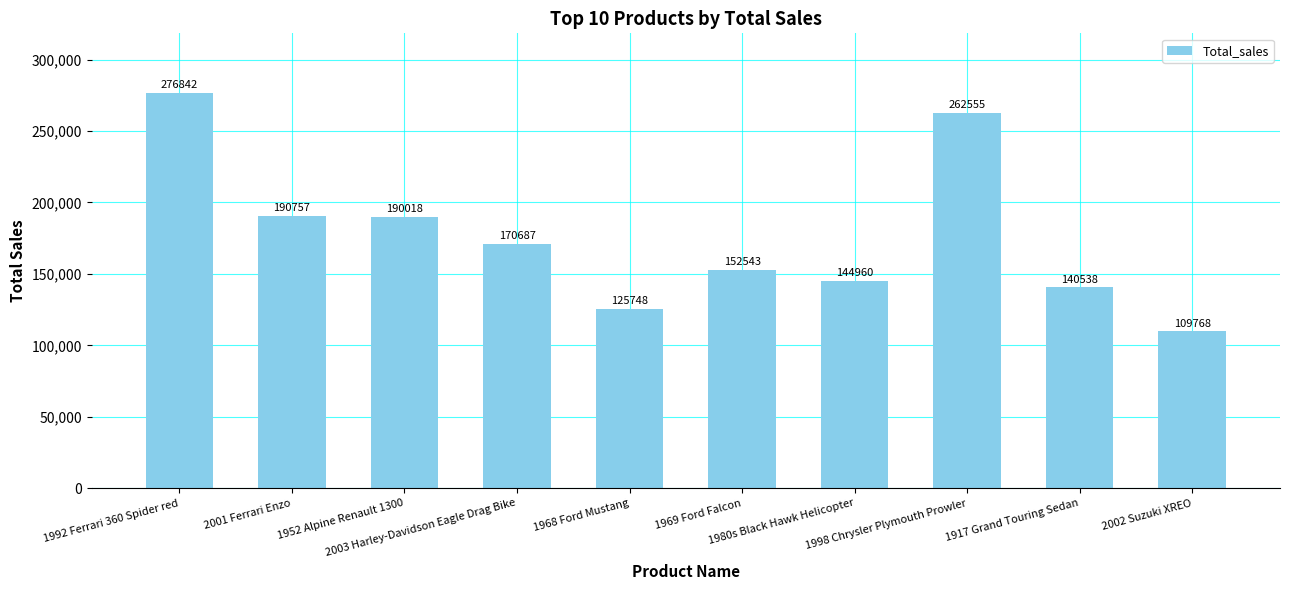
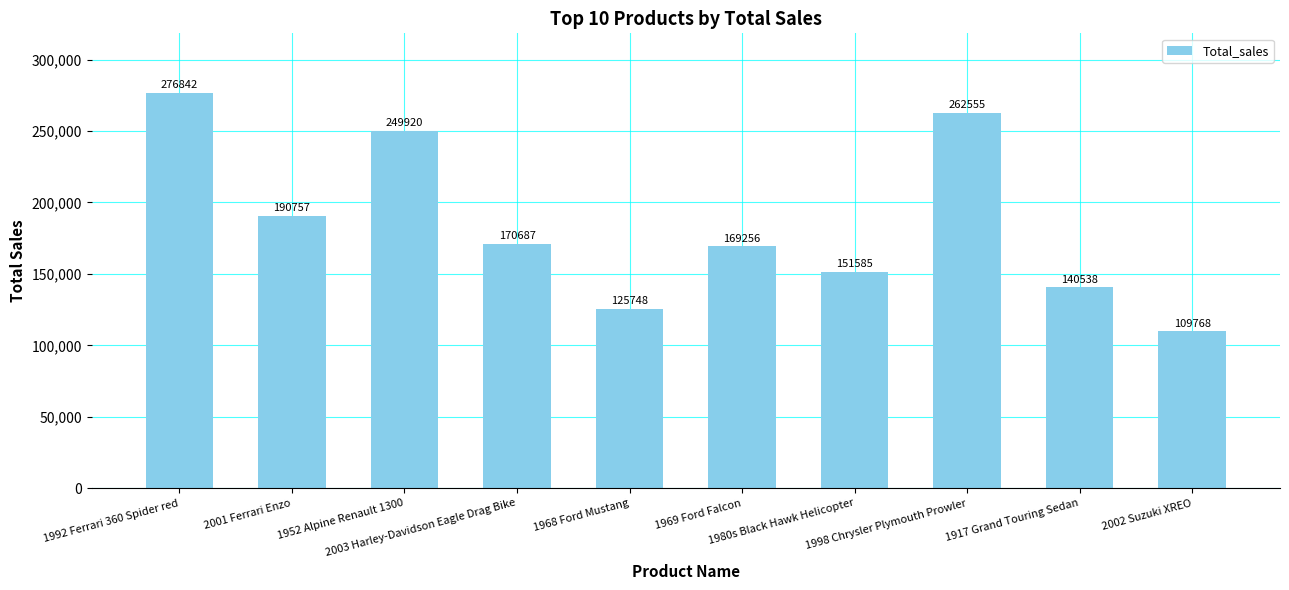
1952 Alpine Renault 1300: 190018 -> 249920
1969 Ford Falcon: 152543 -> 169256
1980s Black Hawk Helicopter: 144960 -> 151585
